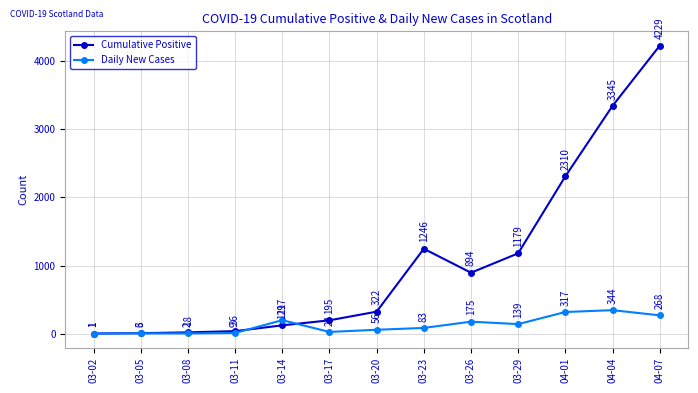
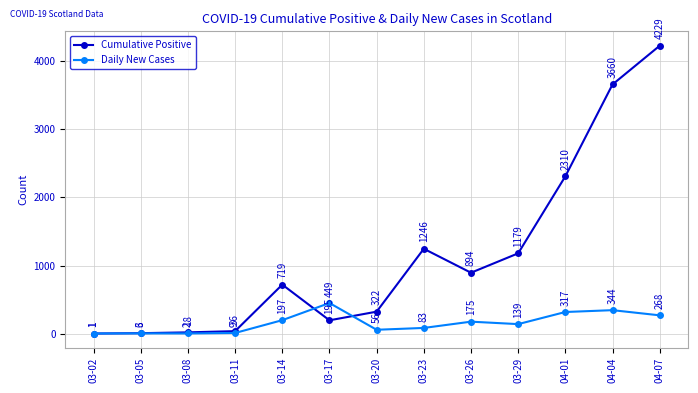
Cumulative Positive, 03-14: 121 -> 719
Daily New Cases, 03-17: 24 -> 449
Cumulative Positive, 04-04: 3345 -> 3660
